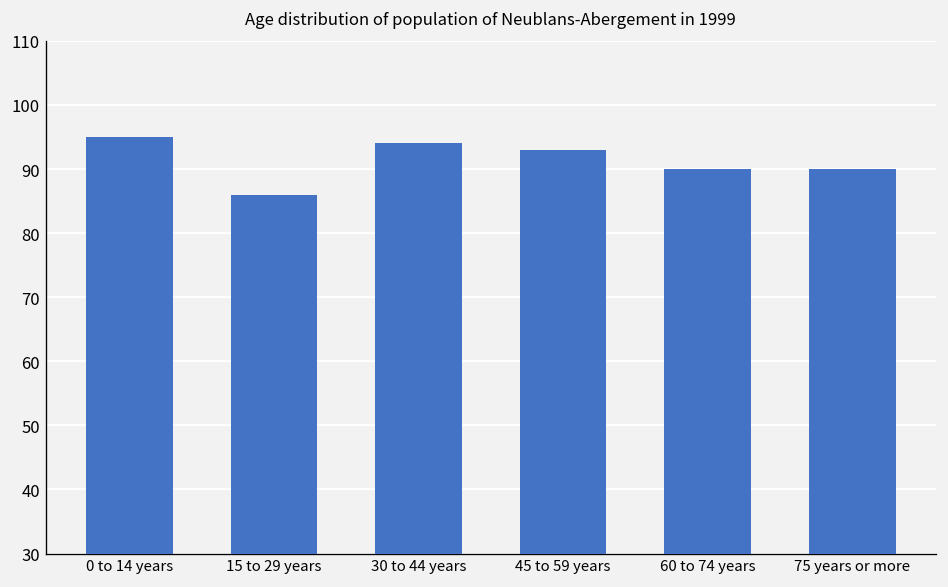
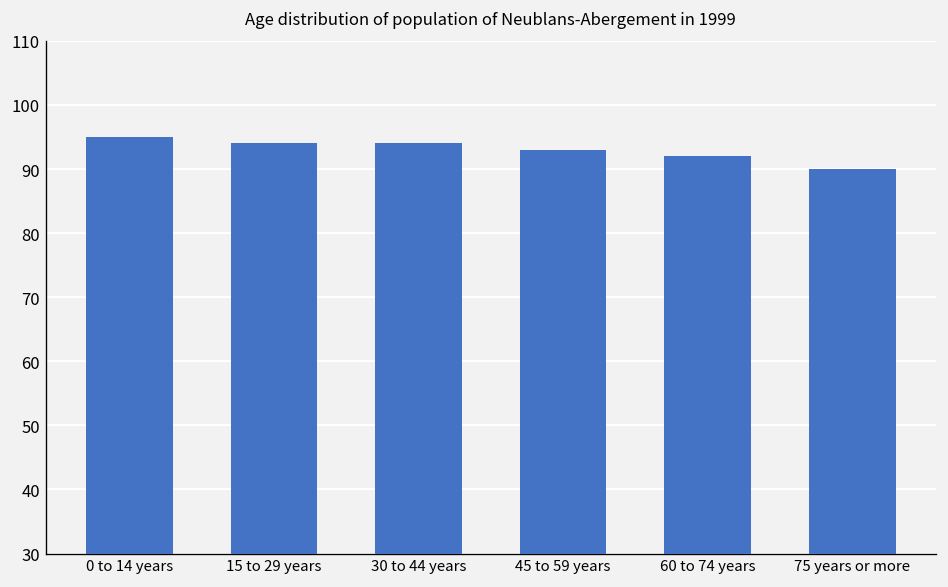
15 to 29 years: 86 -> 94
60 to 74 years: 90 -> 92
